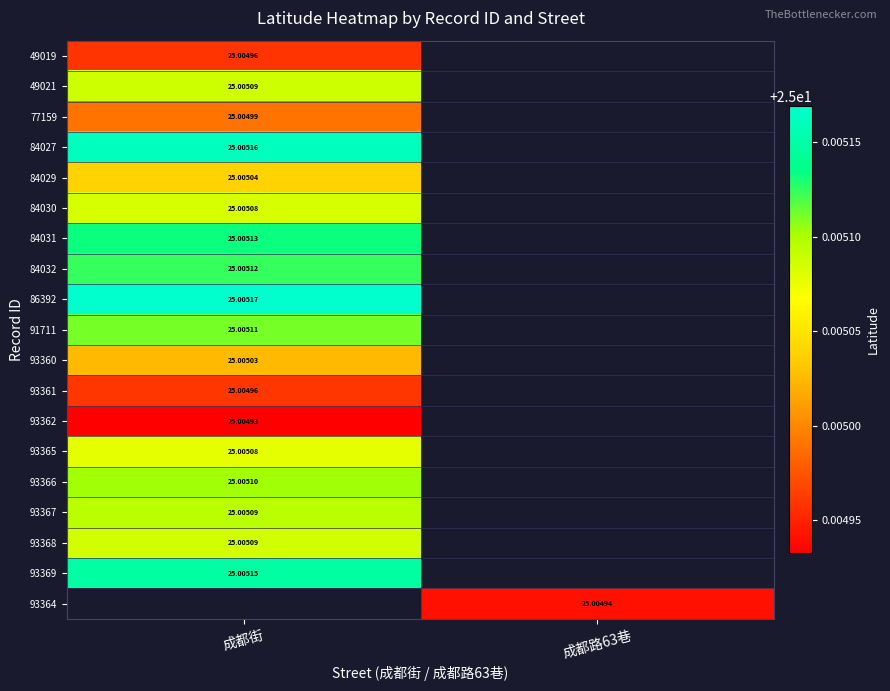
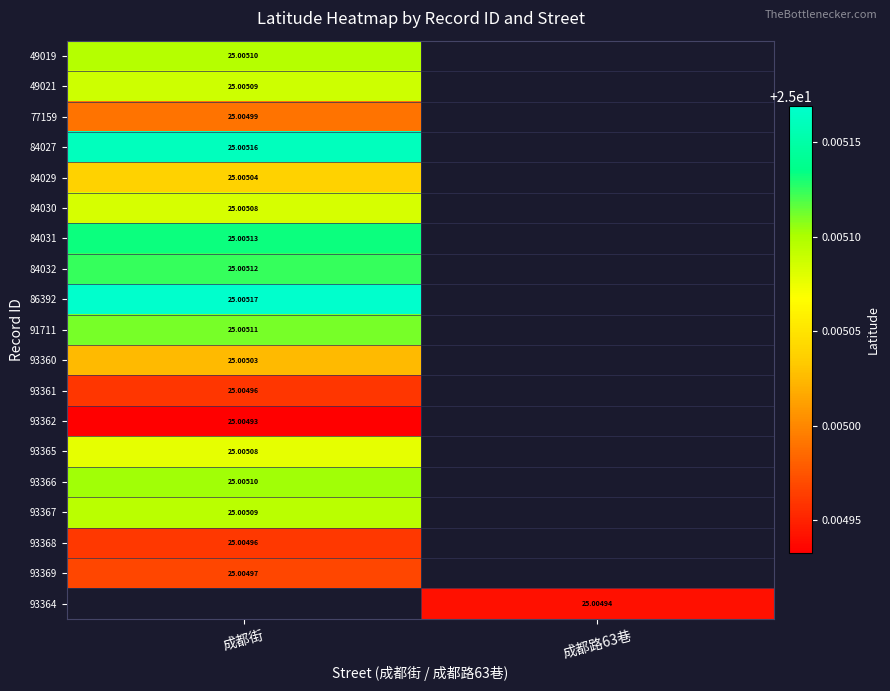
49019, 成都街: 25.00496 -> 25.00510
93368, 成都街: 25.00509 -> 25.00496
93369, 成都街: 25.00515 -> 25.00497
